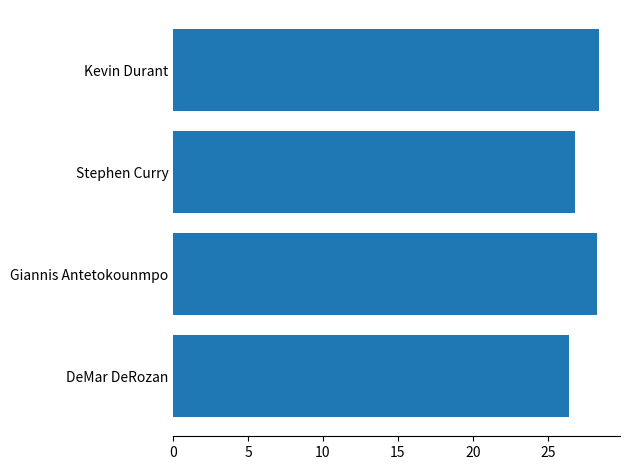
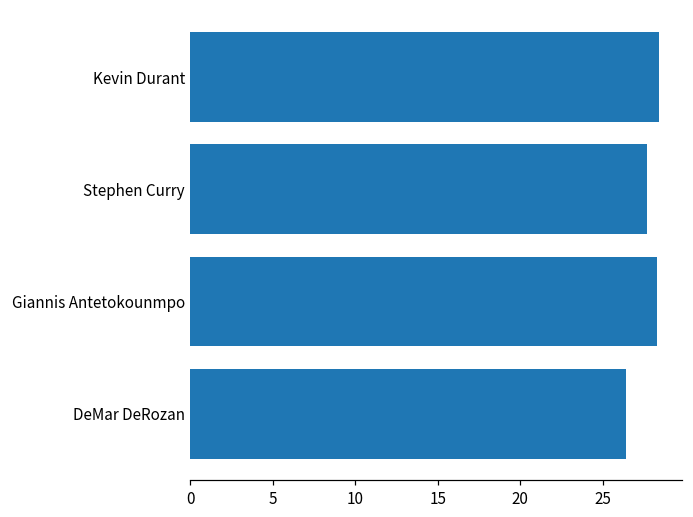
Stephen Curry: 26.8 -> 27.7
